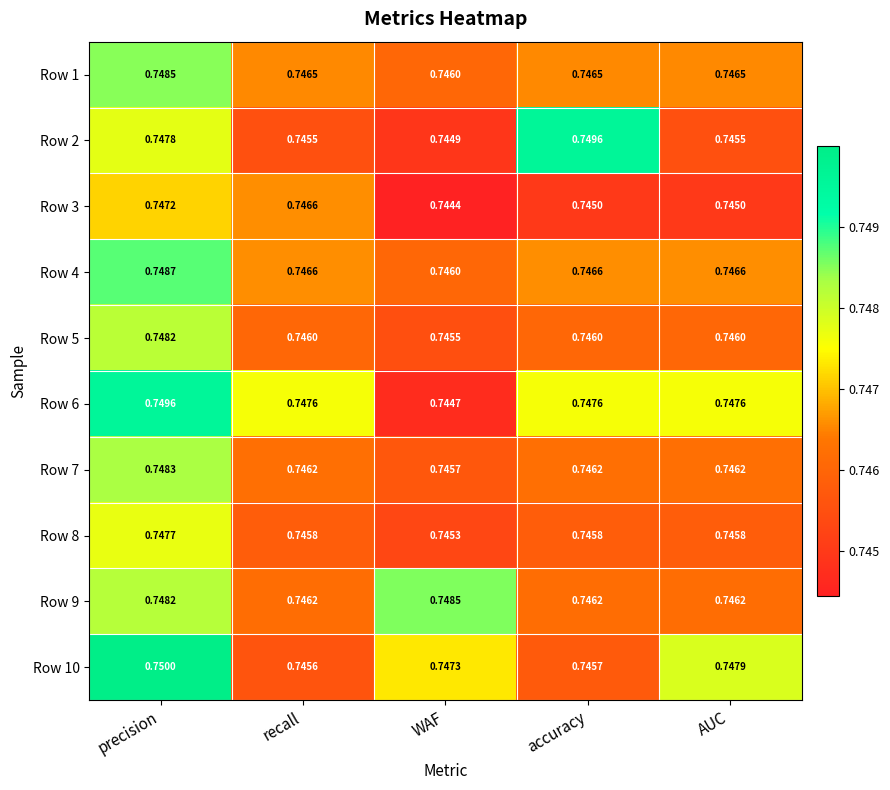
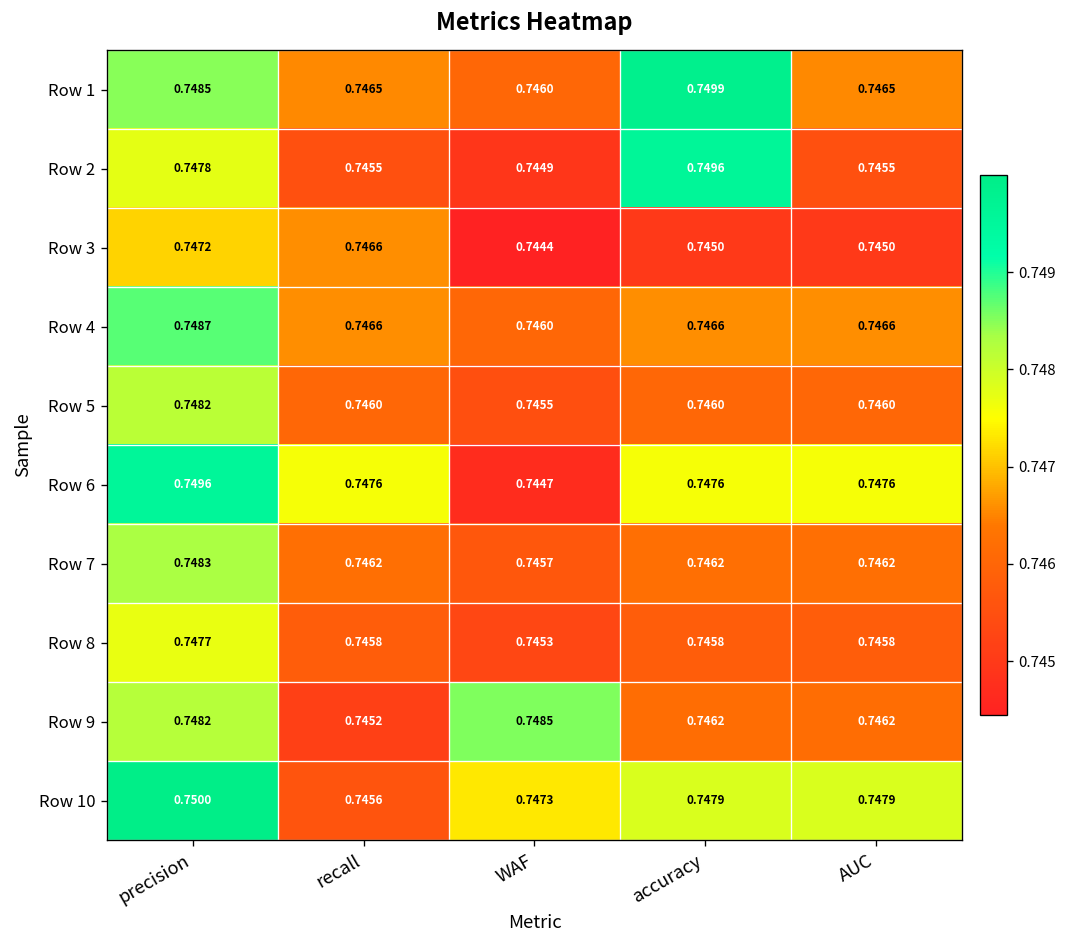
Row 1, accuracy: 0.7465 -> 0.7499
Row 9, recall: 0.7462 -> 0.7452
Row 10, accuracy: 0.7457 -> 0.7479
